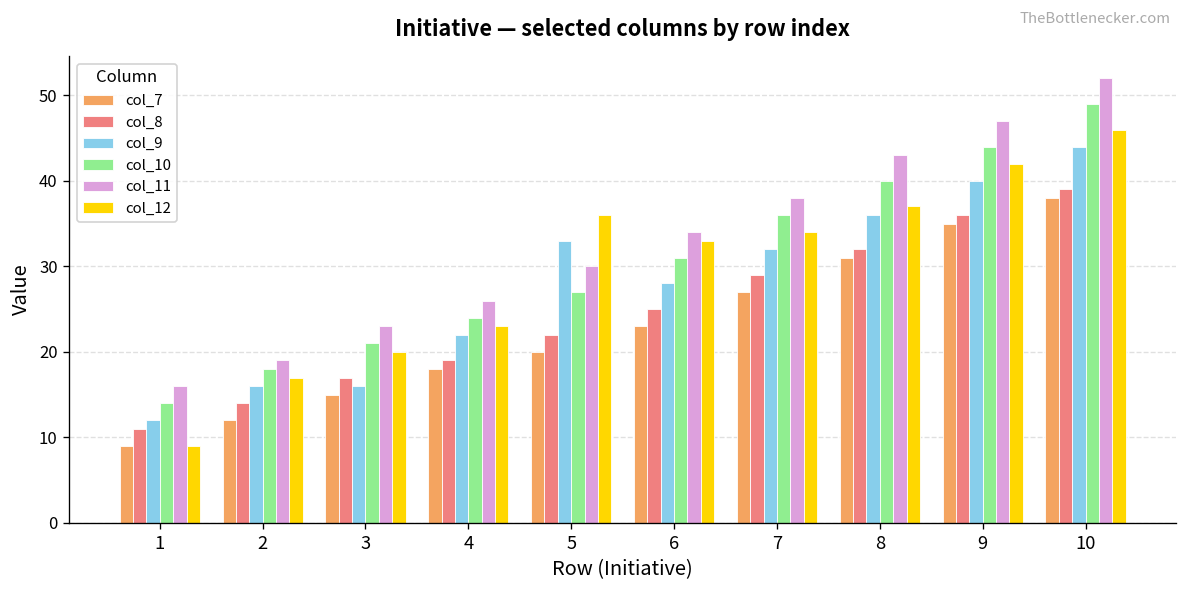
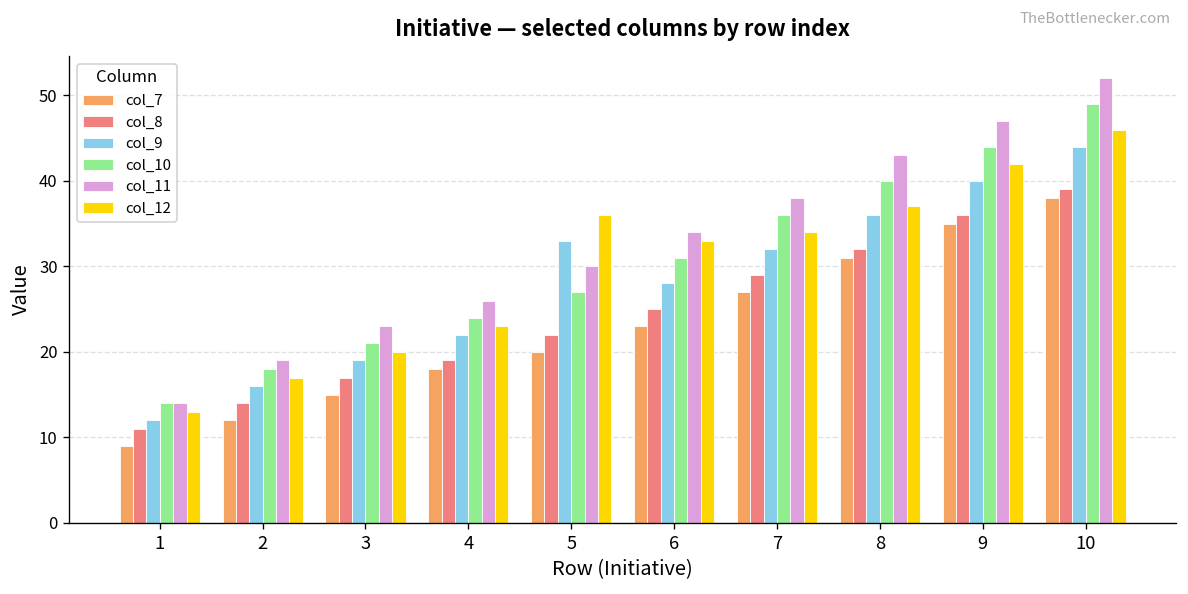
col_11, 1: 16 -> 14
col_12, 1: 9 -> 13
col_9, 3: 16 -> 19
